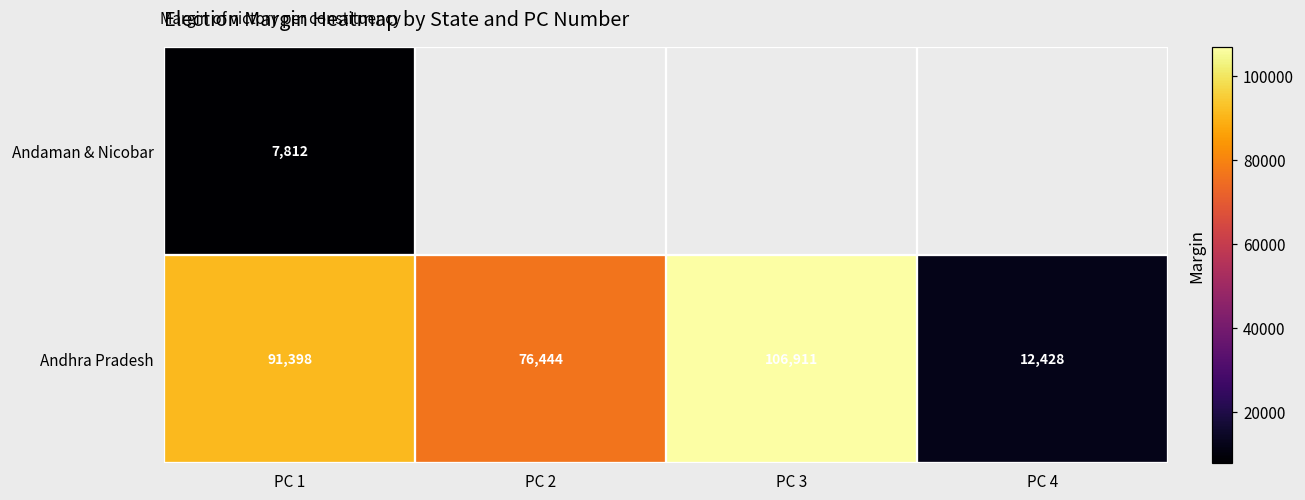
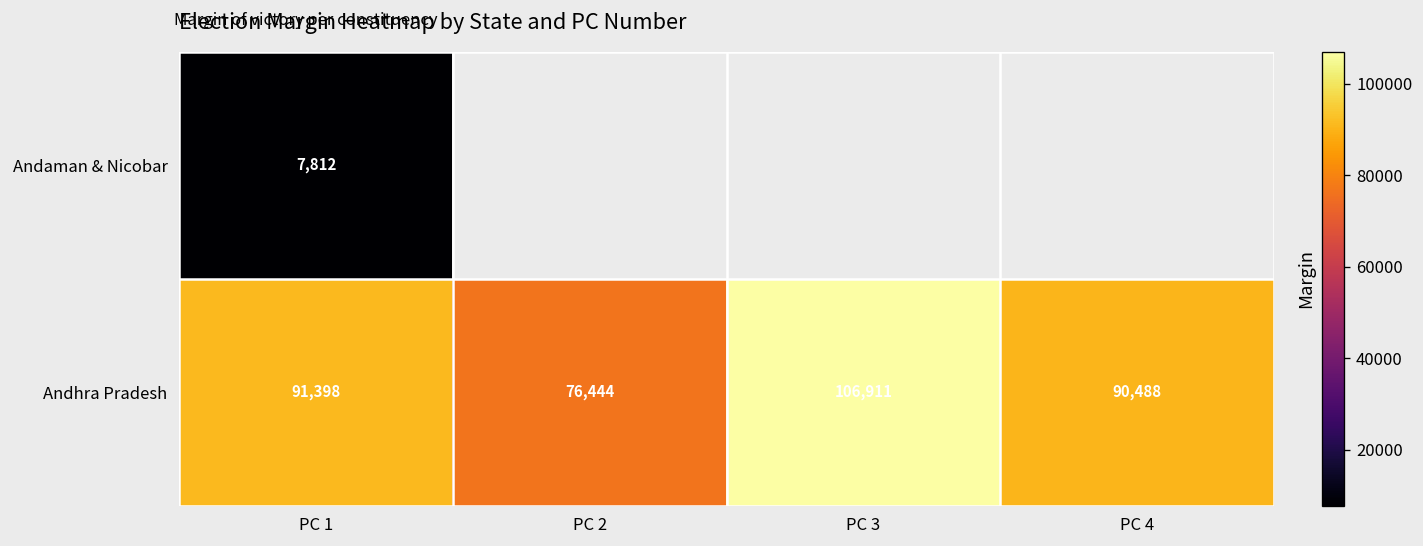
Andhra Pradesh, PC 4: 12,428 -> 90,488
